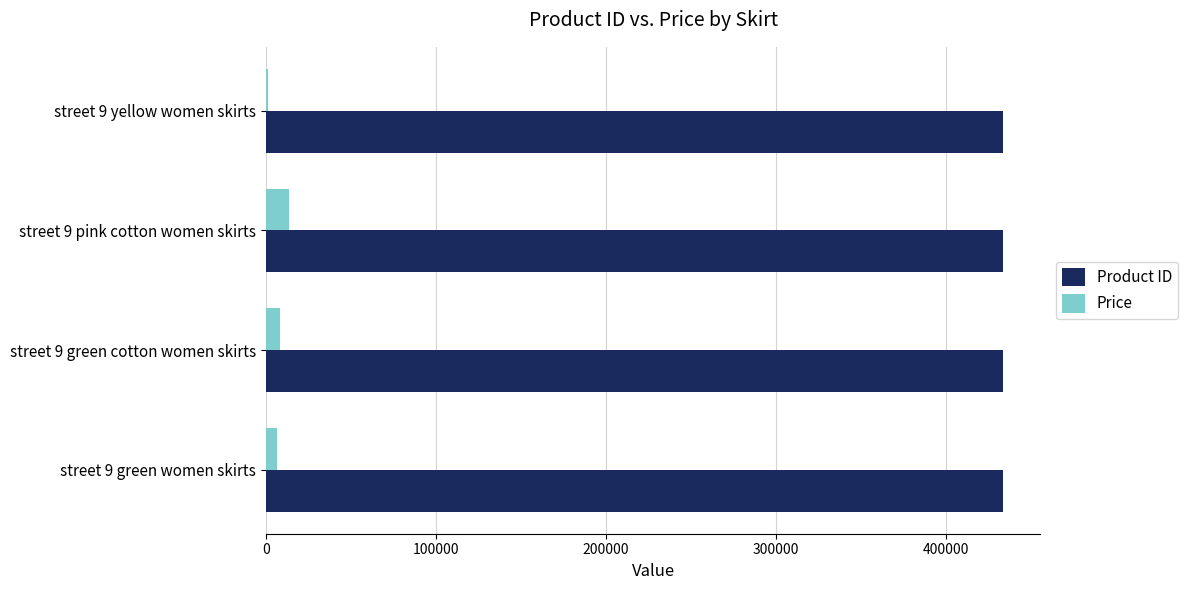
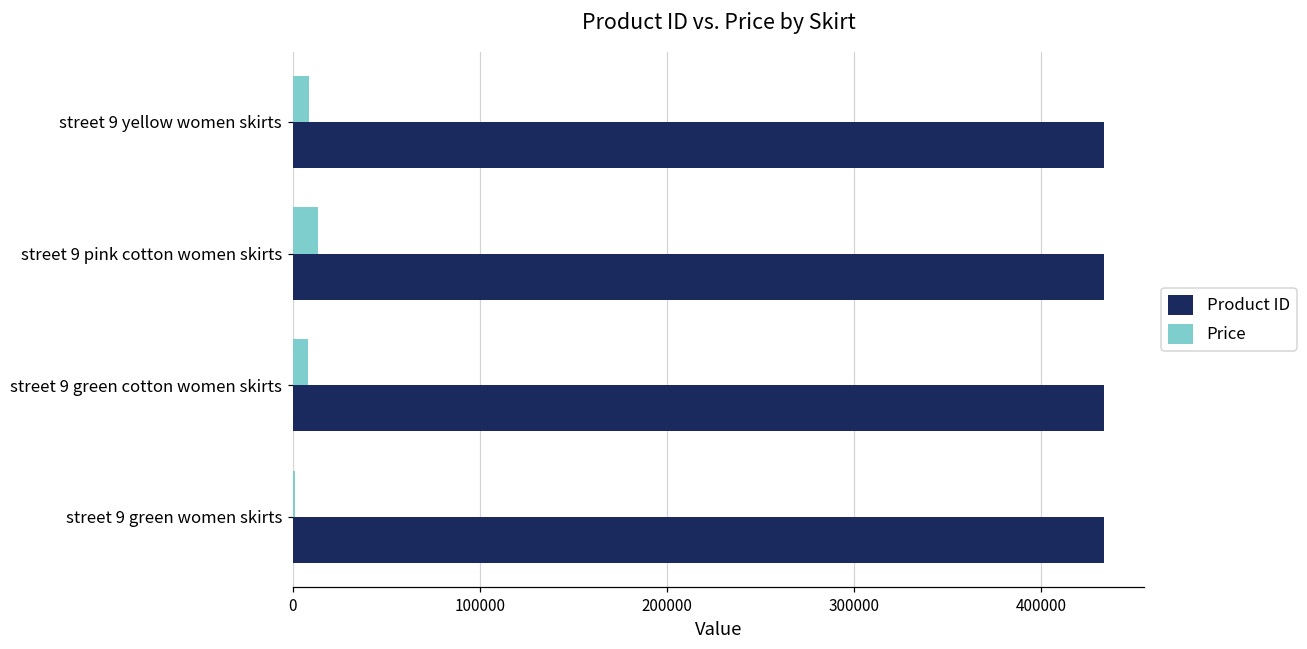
Price, street 9 yellow women skirts: 1000 -> 9000
Price, street 9 green women skirts: 7000 -> 1000
